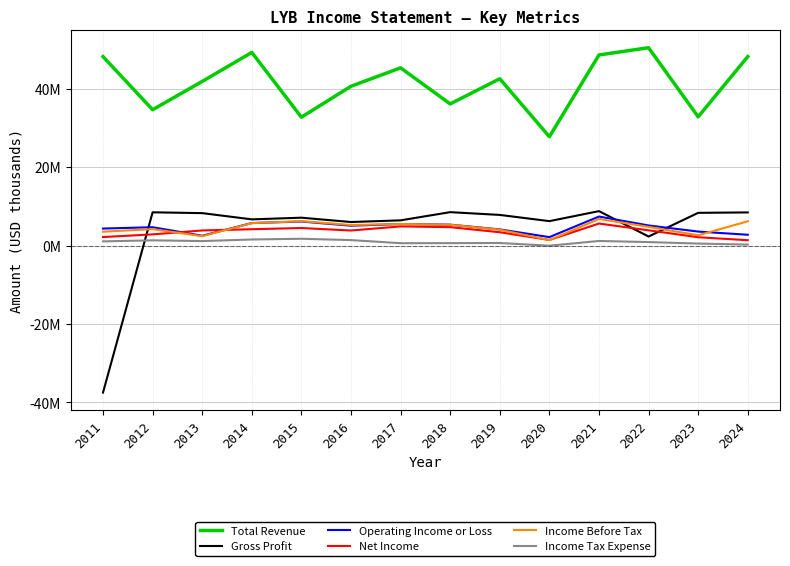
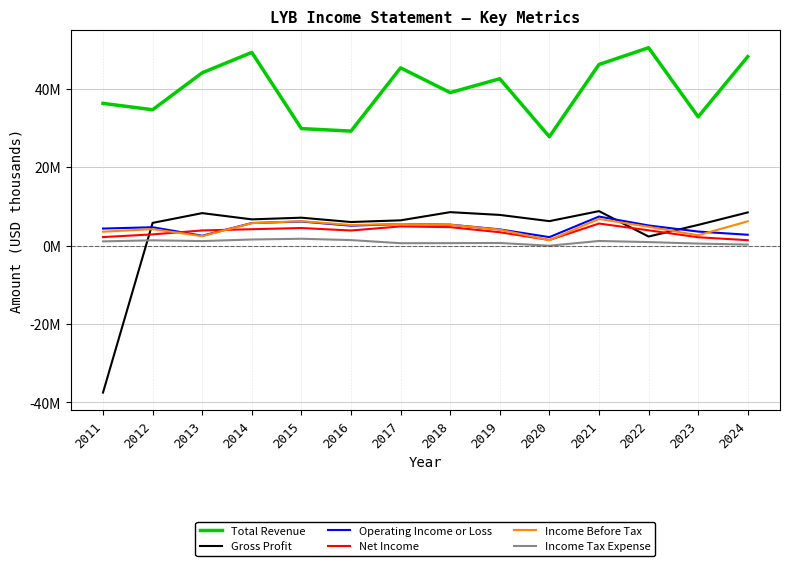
Total Revenue, 2011: 48000000 -> 36000000
Gross Profit, 2012: 8000000 -> 6000000
Total Revenue, 2013: 42000000 -> 44000000
Total Revenue, 2015: 33000000 -> 30000000
Total Revenue, 2016: 41000000 -> 29000000
Total Revenue, 2018: 36000000 -> 39000000
Total Revenue, 2021: 49000000 -> 46000000
Gross Profit, 2023: 8000000 -> 5000000
